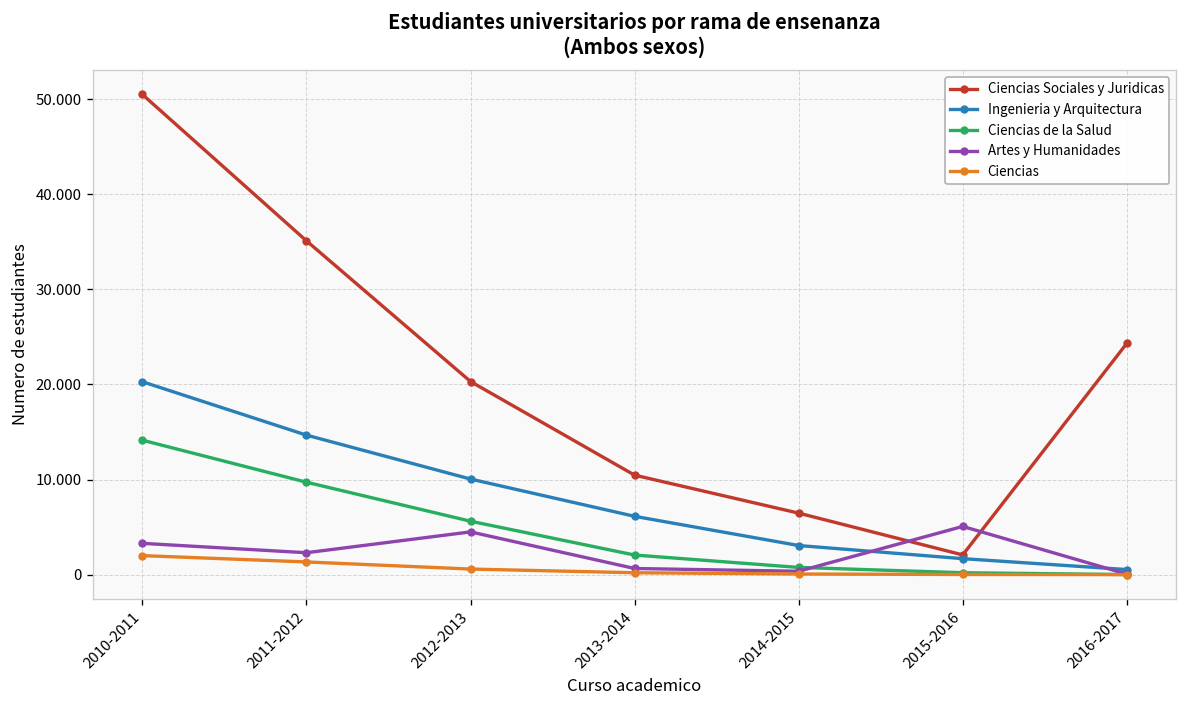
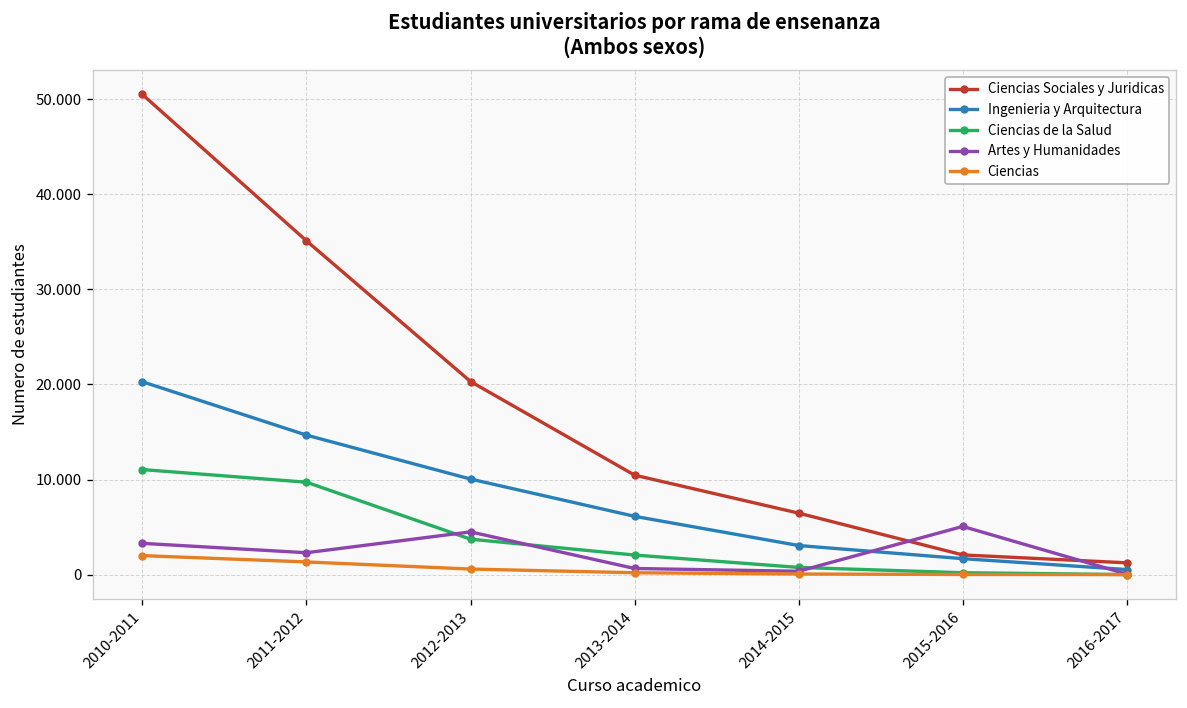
Ciencias de la Salud, 2010-2011: 14 -> 11
Ciencias de la Salud, 2012-2013: 6 -> 4
Ciencias Sociales y Juridicas, 2016-2017: 24 -> 1
